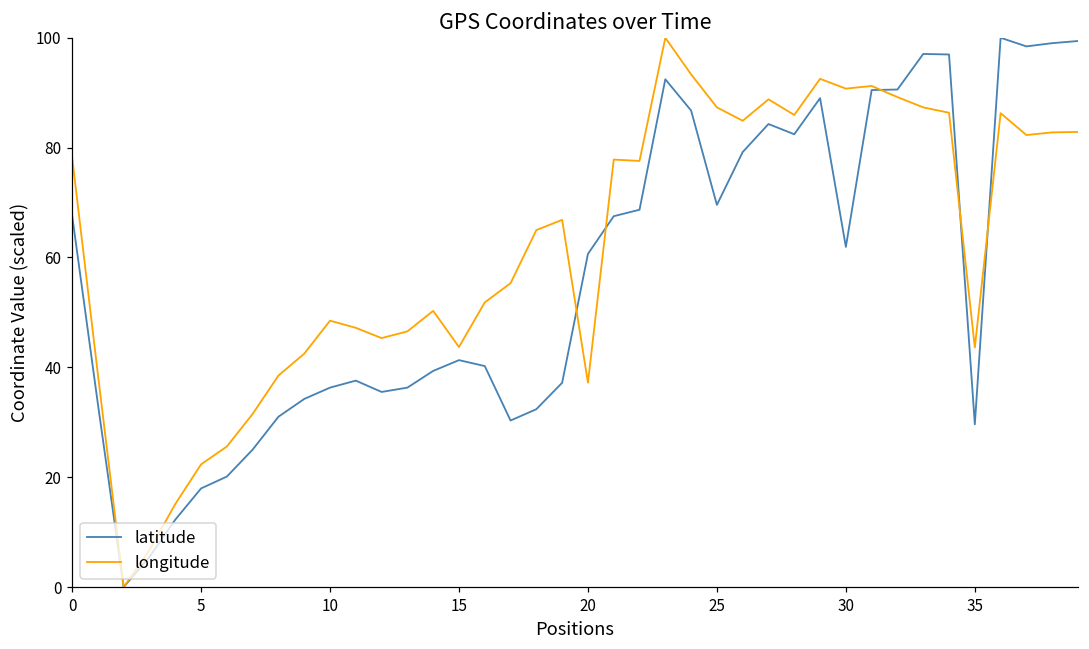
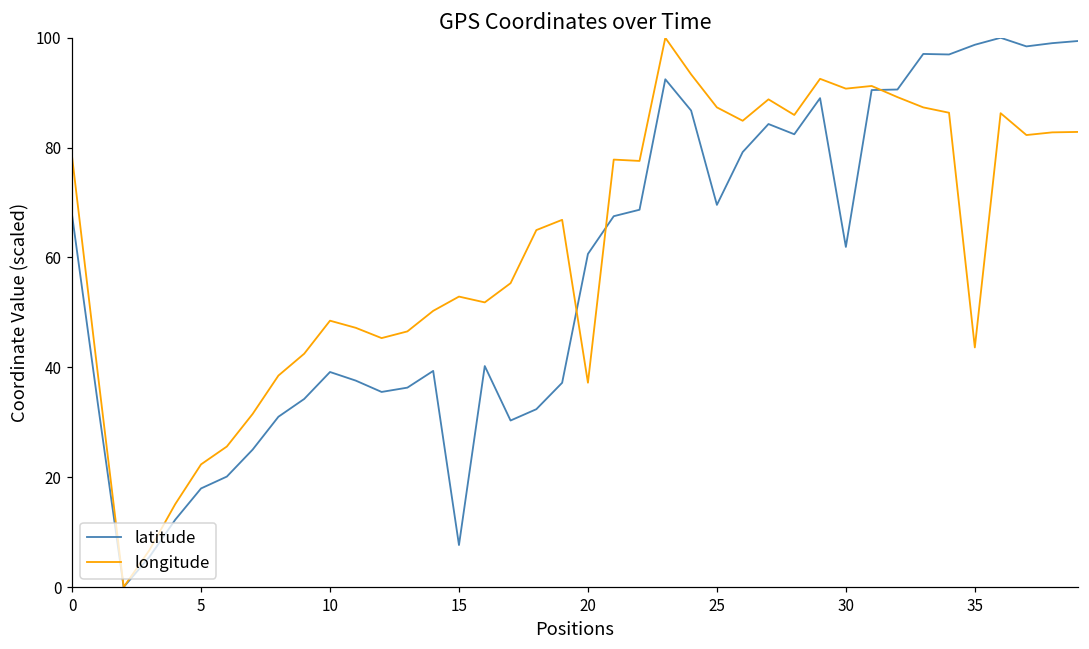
latitude, 10: 36 -> 39
latitude, 15: 41 -> 8
longitude, 15: 44 -> 53
latitude, 35: 30 -> 99
